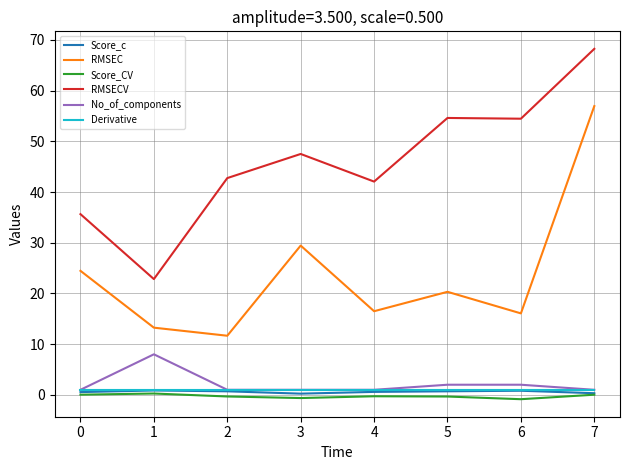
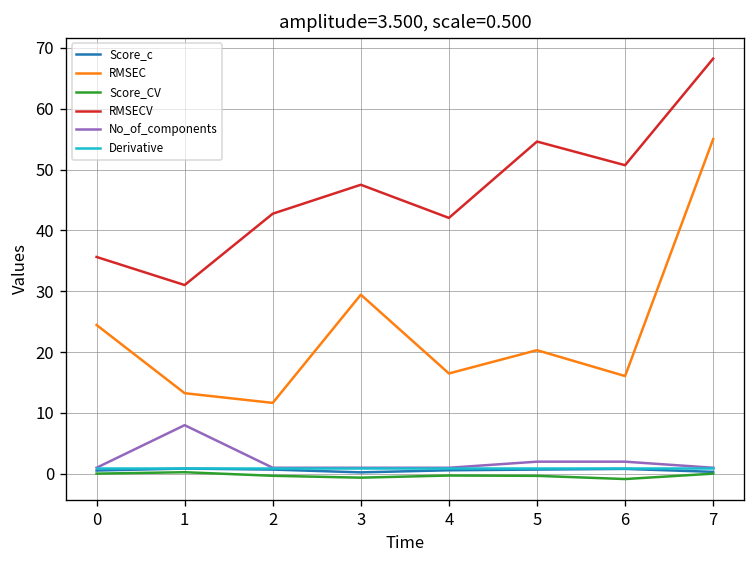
RMSECV, 1: 23 -> 31
RMSECV, 6: 54 -> 51
RMSEC, 7: 57 -> 55
